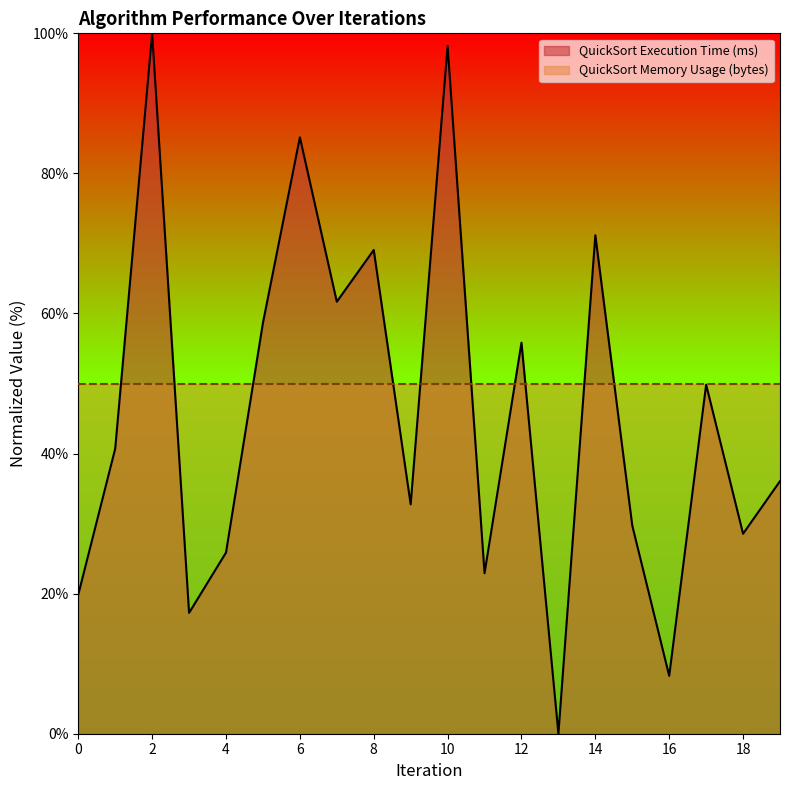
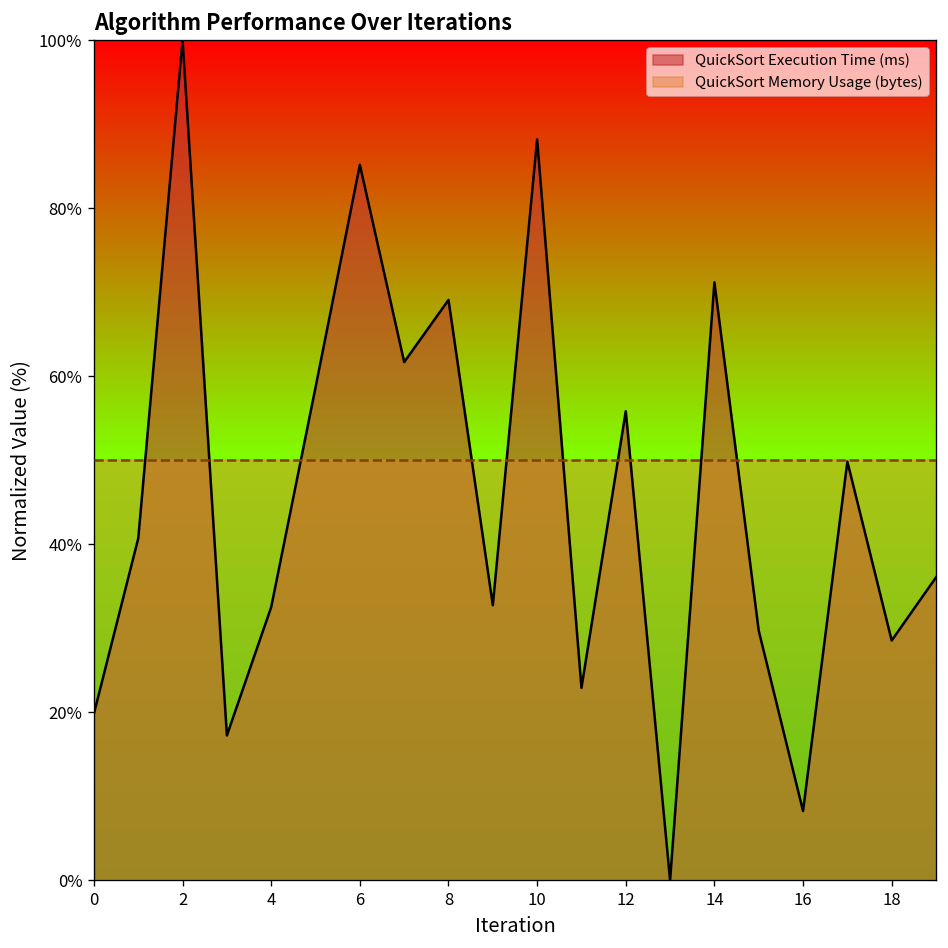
QuickSort Execution Time (ms), 4: 26% -> 33%
QuickSort Execution Time (ms), 10: 98% -> 88%
